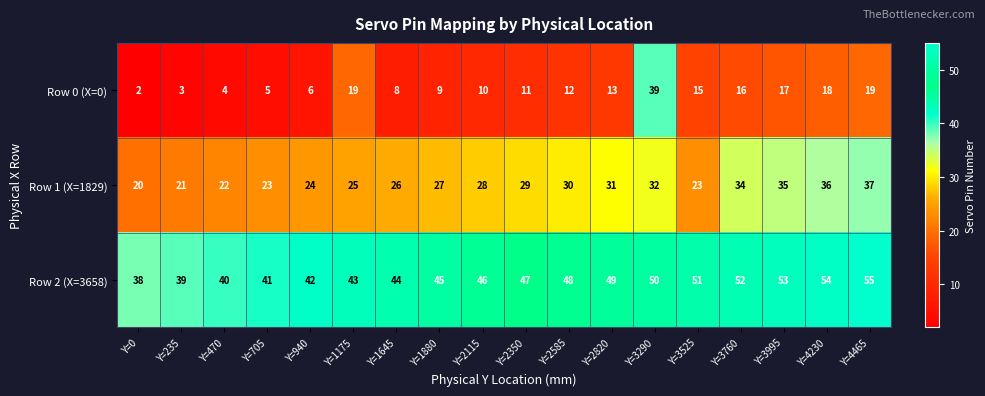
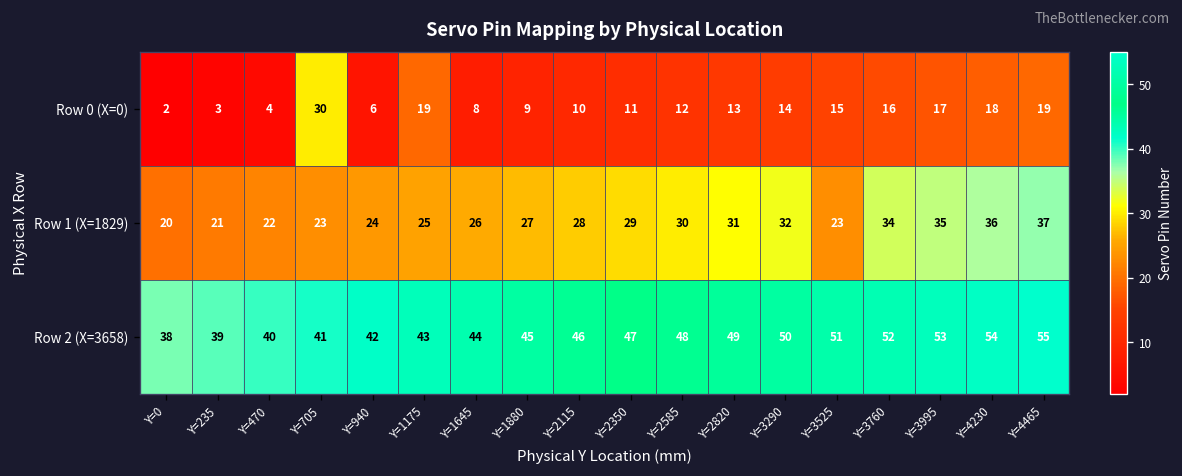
Row 0 (X=0), Y=705: 5 -> 30
Row 0 (X=0), Y=3290: 39 -> 14
